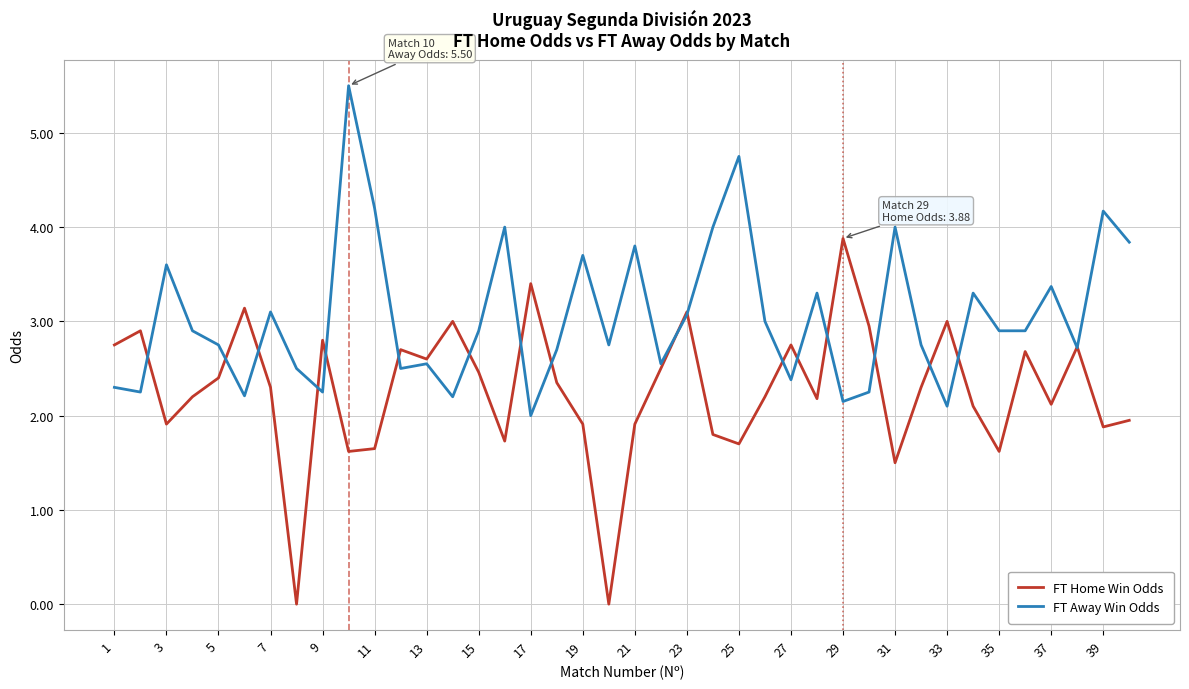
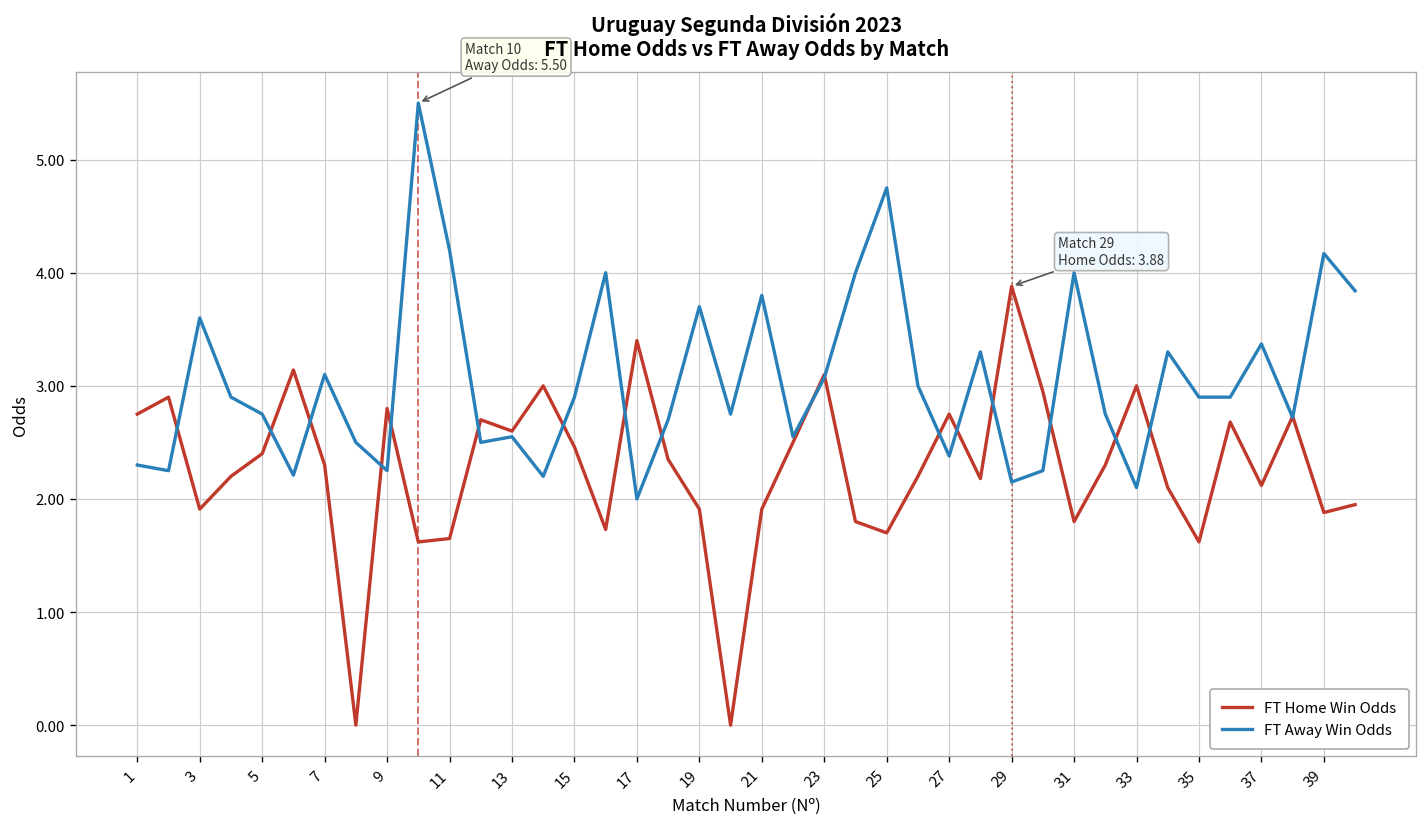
FT Home Win Odds, 31: 1.5 -> 1.8
